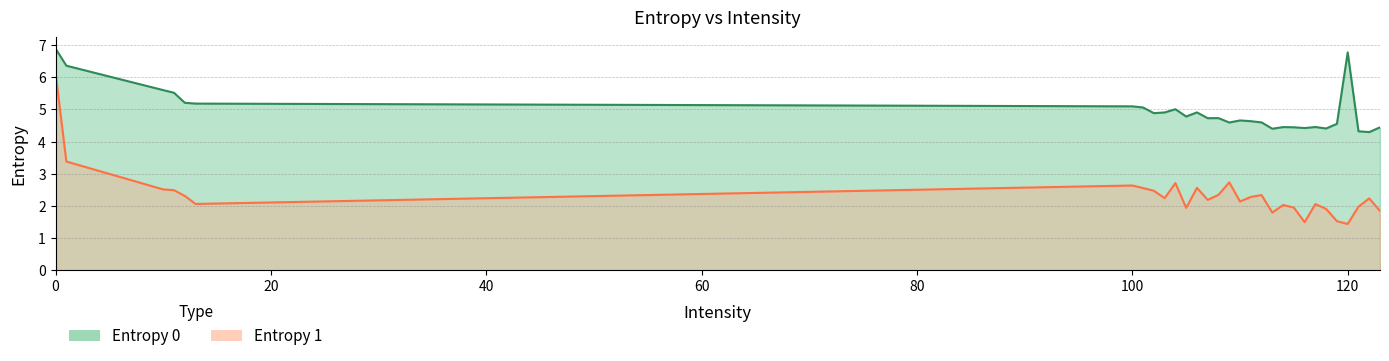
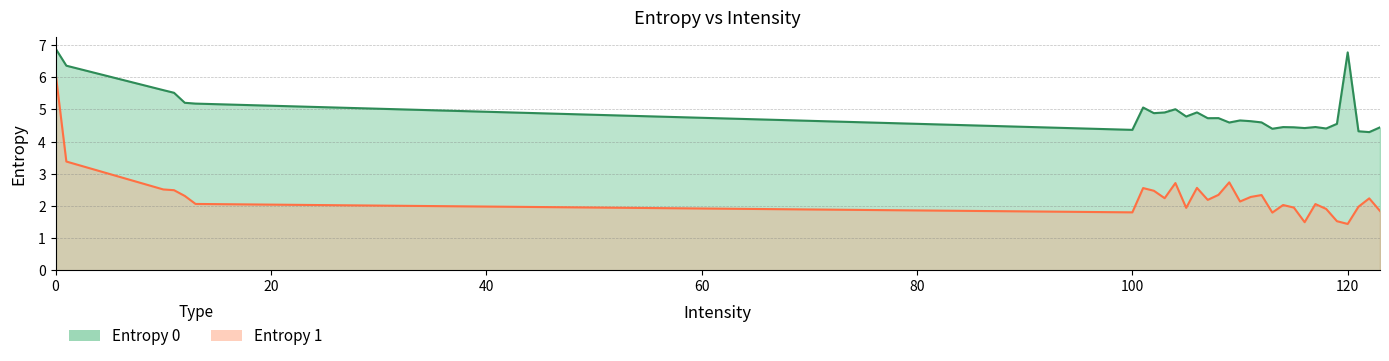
Entropy 0, 100: 5.1 -> 4.4
Entropy 1, 100: 2.6 -> 1.8
